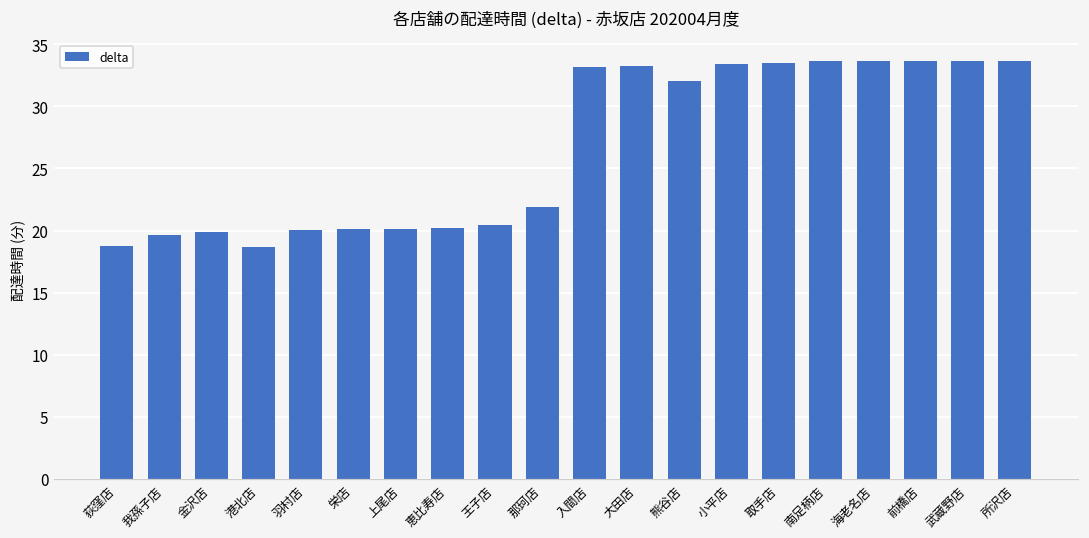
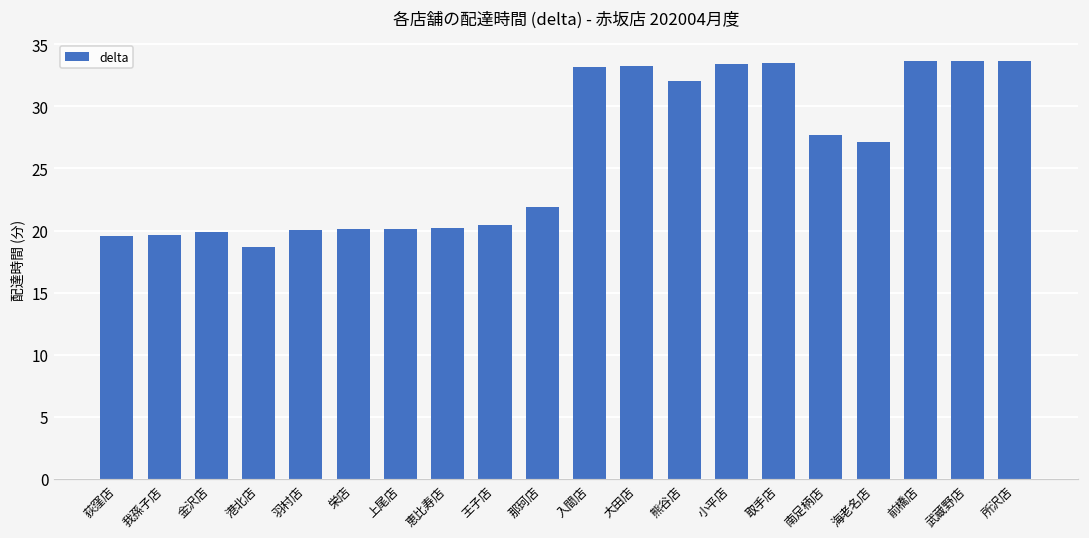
荻窪店: 18.8 -> 19.6
南足柄店: 33.6 -> 27.7
海老名店: 33.6 -> 27.1
